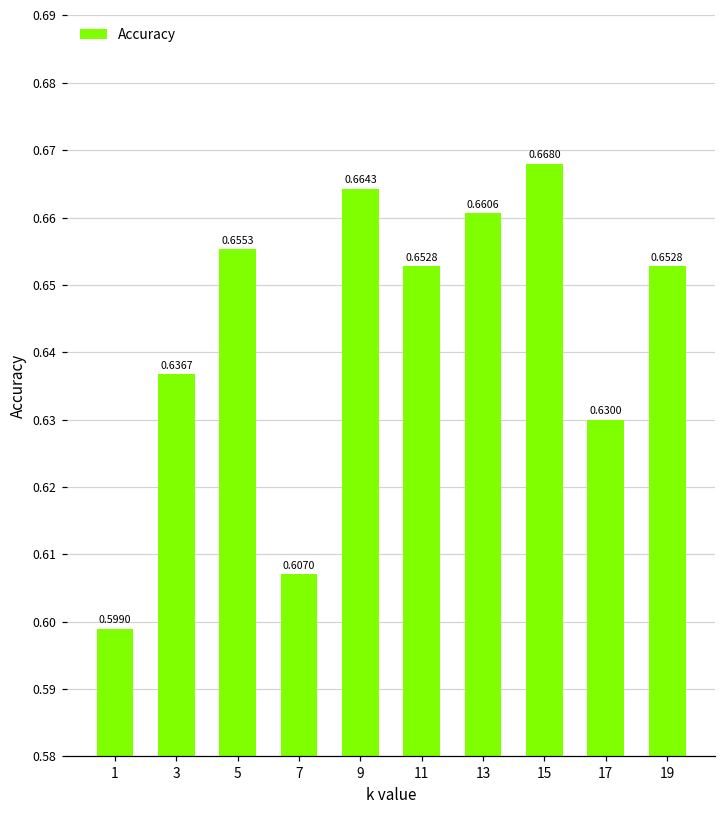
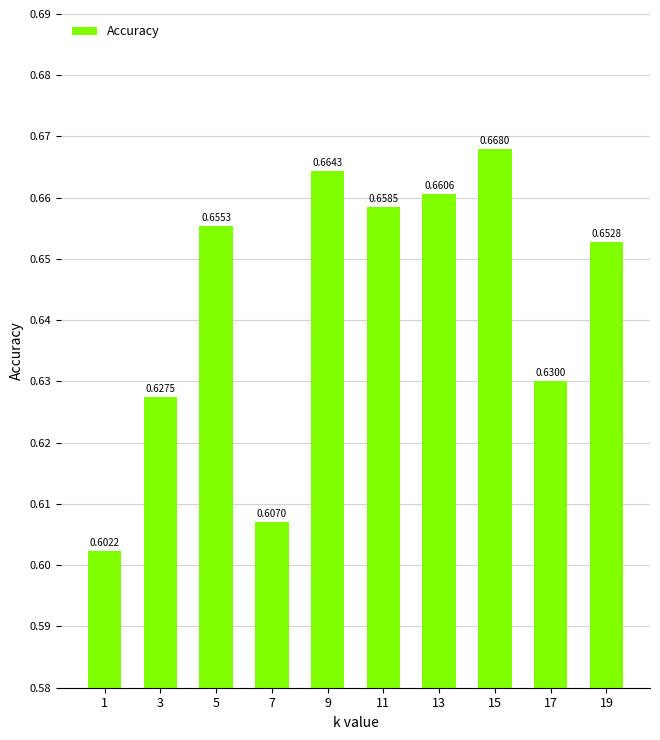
1: 0.5990 -> 0.6022
3: 0.6367 -> 0.6275
11: 0.6528 -> 0.6585
